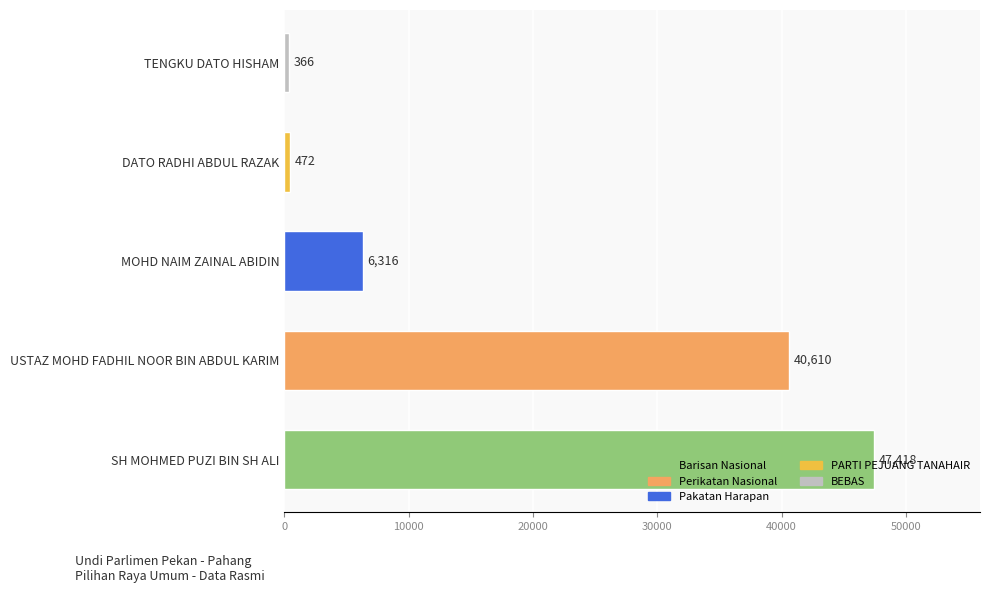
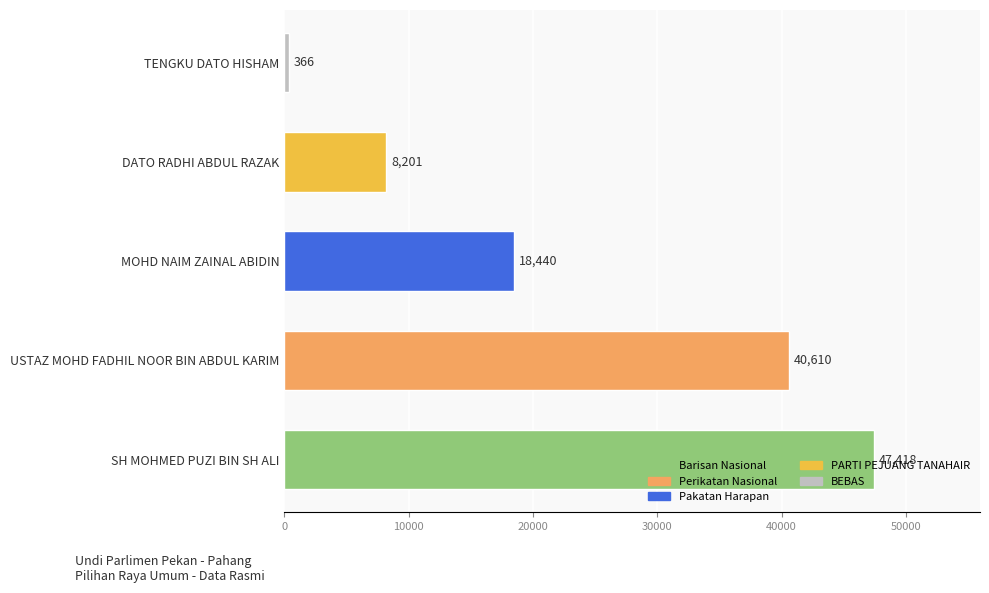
DATO RADHI ABDUL RAZAK: 472 -> 8,201
MOHD NAIM ZAINAL ABIDIN: 6,316 -> 18,440
